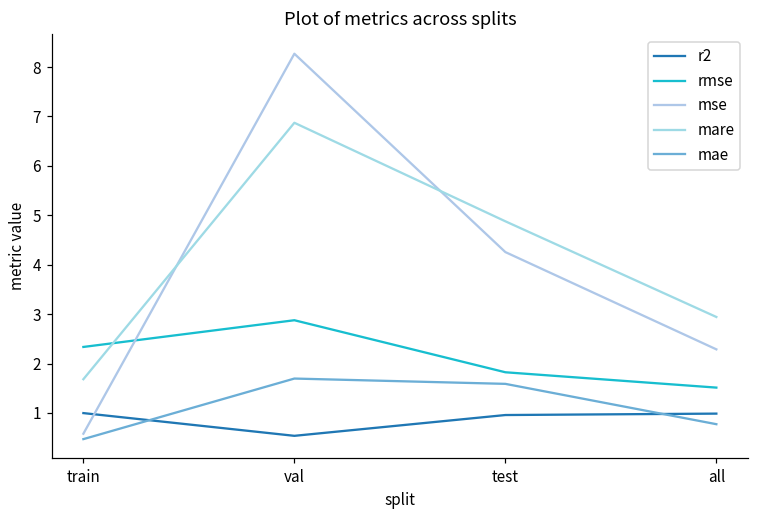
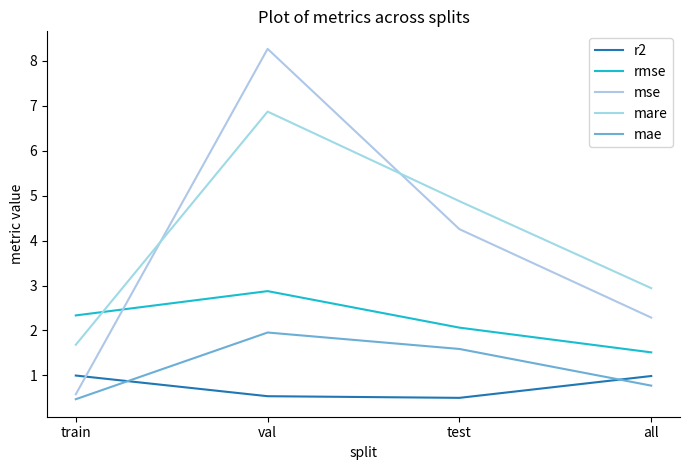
mae, val: 1.7 -> 2.0
r2, test: 1.0 -> 0.5
rmse, test: 1.8 -> 2.1
